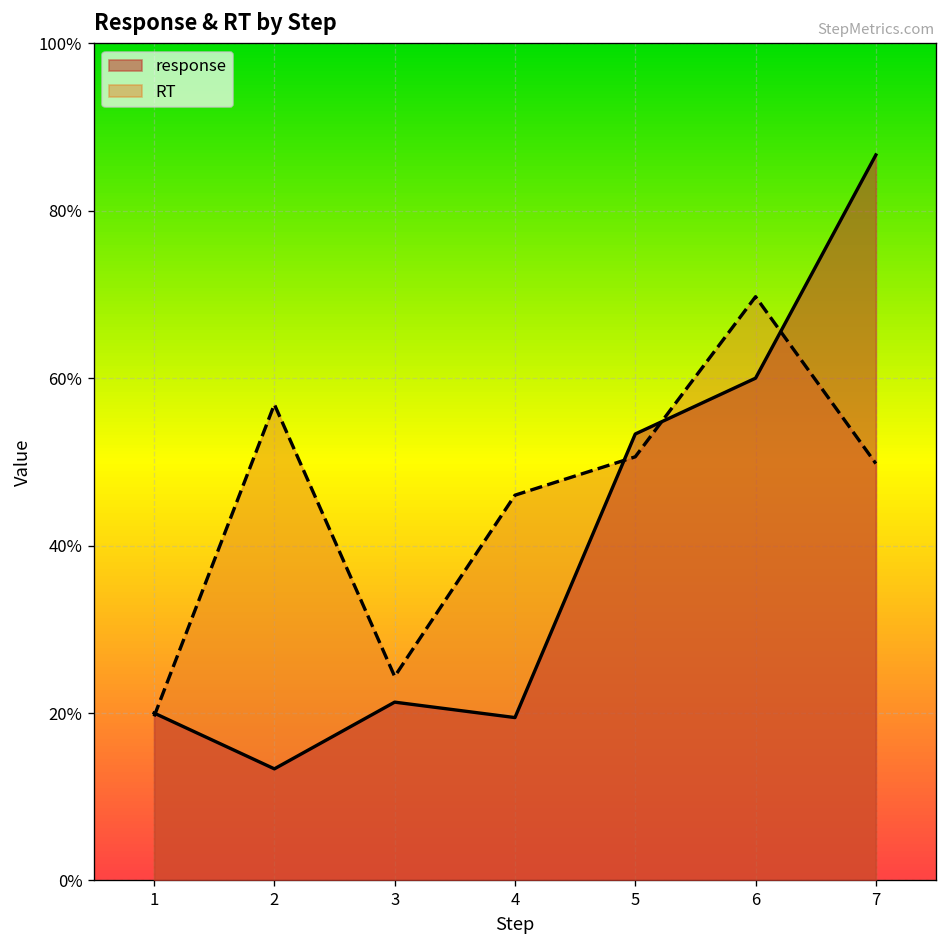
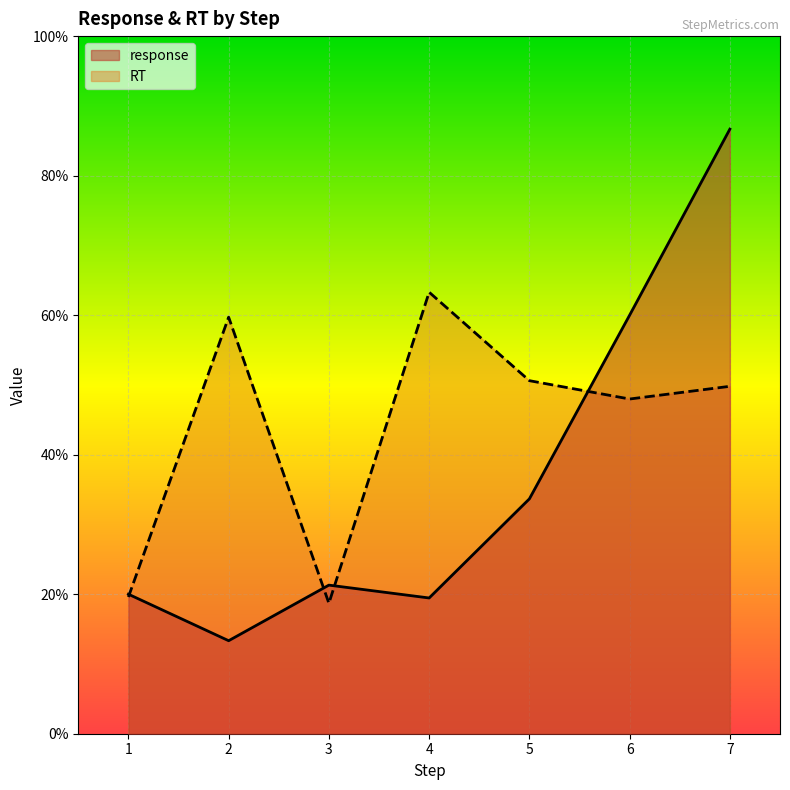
RT, 2: 57% -> 60%
RT, 3: 24% -> 19%
RT, 4: 46% -> 63%
response, 5: 53% -> 34%
RT, 6: 70% -> 48%
